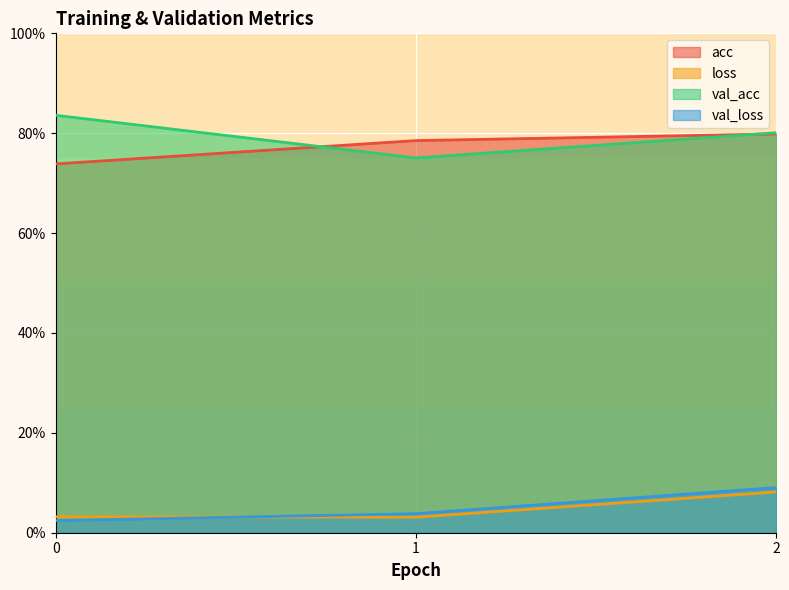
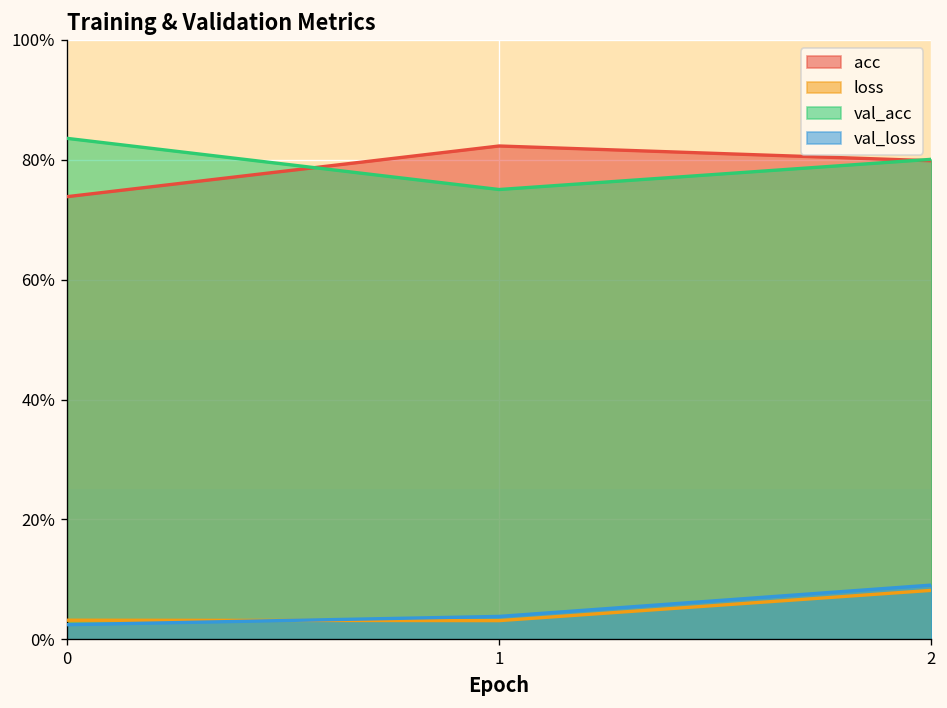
acc, 1: 79% -> 82%
